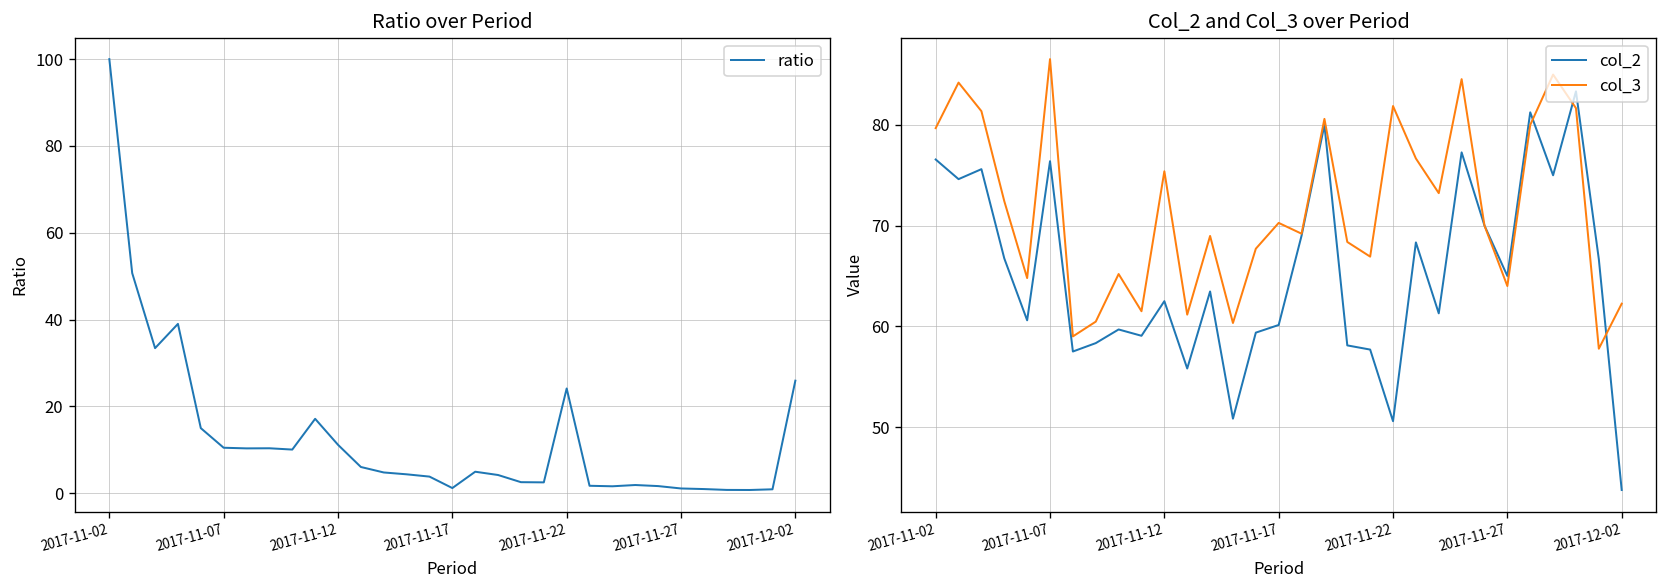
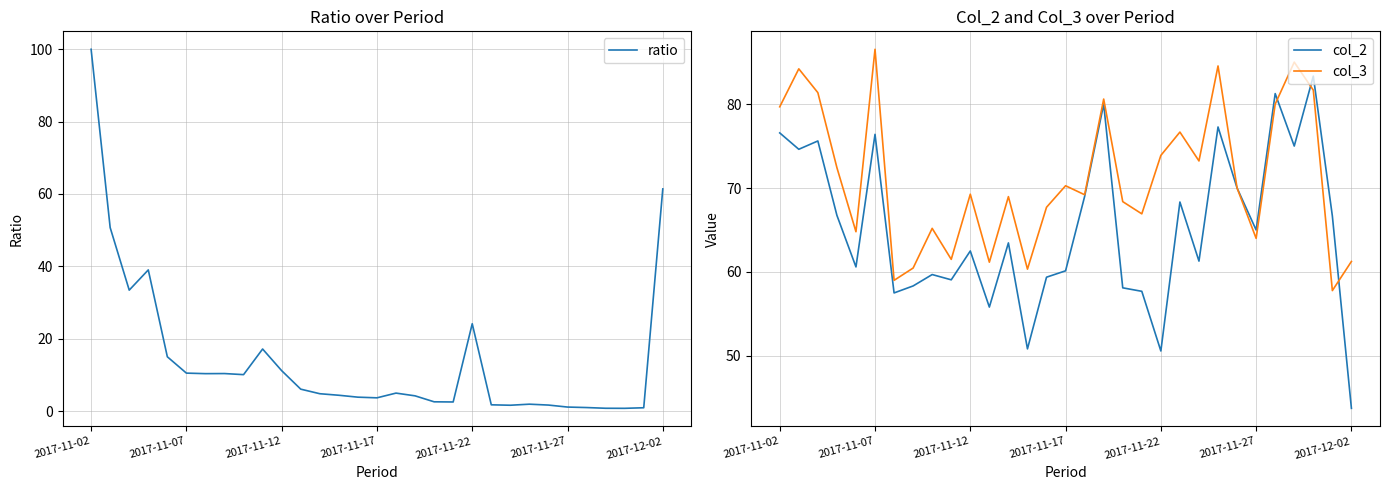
Ratio over Period, 2017-11-17: 1 -> 4
Ratio over Period, 2017-12-02: 26 -> 61
Col_2 and Col_3 over Period, col_3, 2017-11-12: 75 -> 69
Col_2 and Col_3 over Period, col_3, 2017-11-22: 82 -> 74
Col_2 and Col_3 over Period, col_3, 2017-12-02: 62 -> 61
